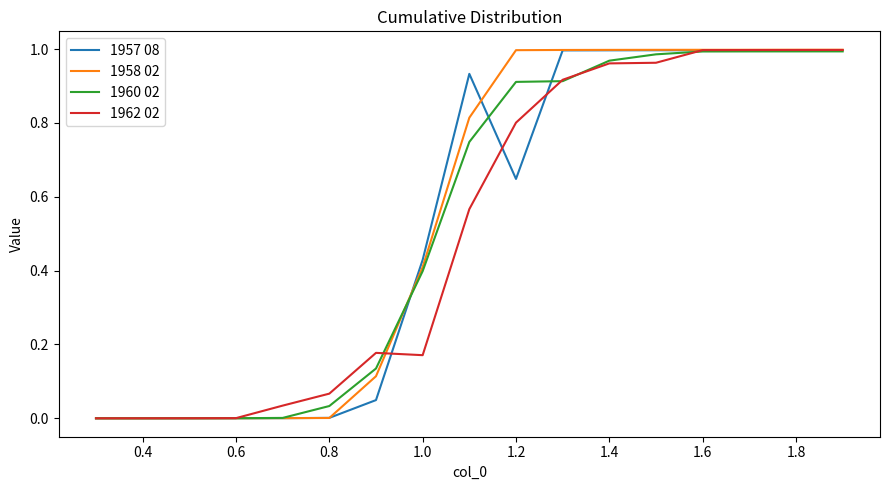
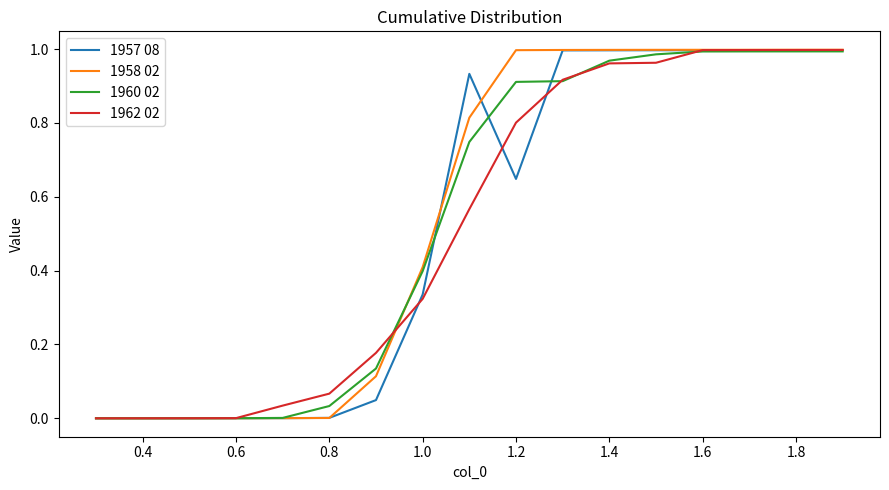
1957 08, 1.0: 0.43 -> 0.34
1962 02, 1.0: 0.17 -> 0.32
